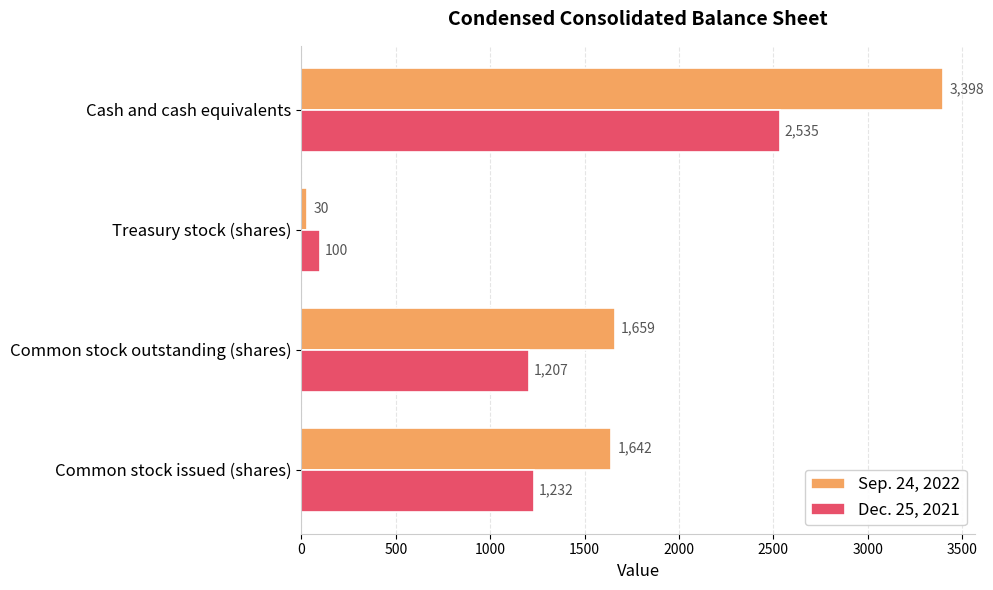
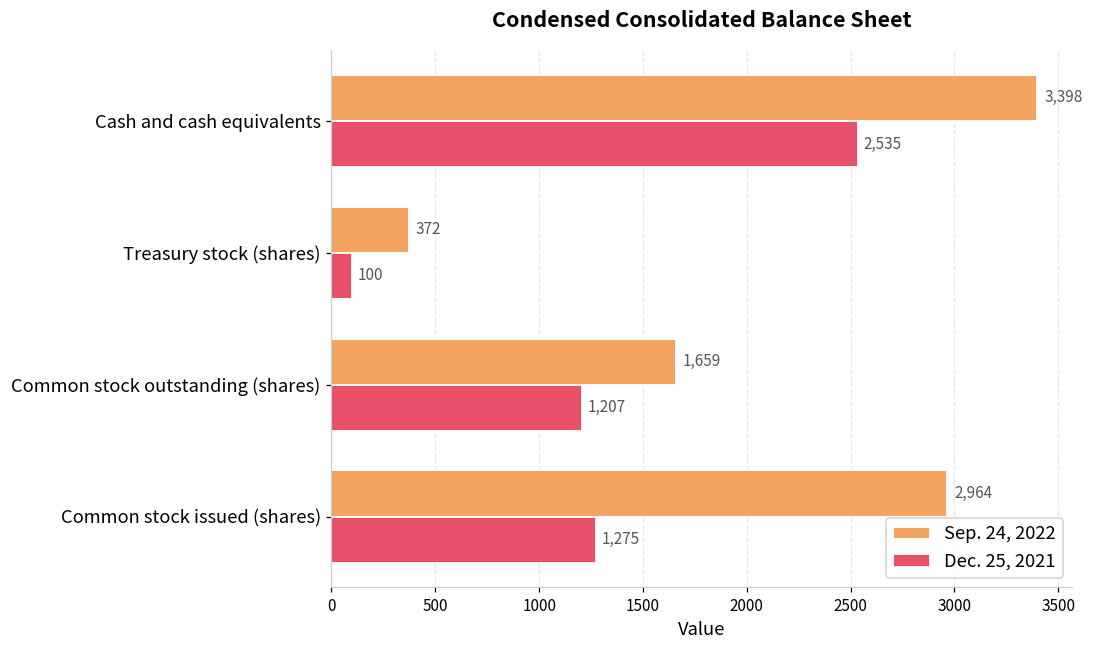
Sep. 24, 2022, Treasury stock (shares): 30 -> 372
Sep. 24, 2022, Common stock issued (shares): 1,642 -> 2,964
Dec. 25, 2021, Common stock issued (shares): 1,232 -> 1,275
